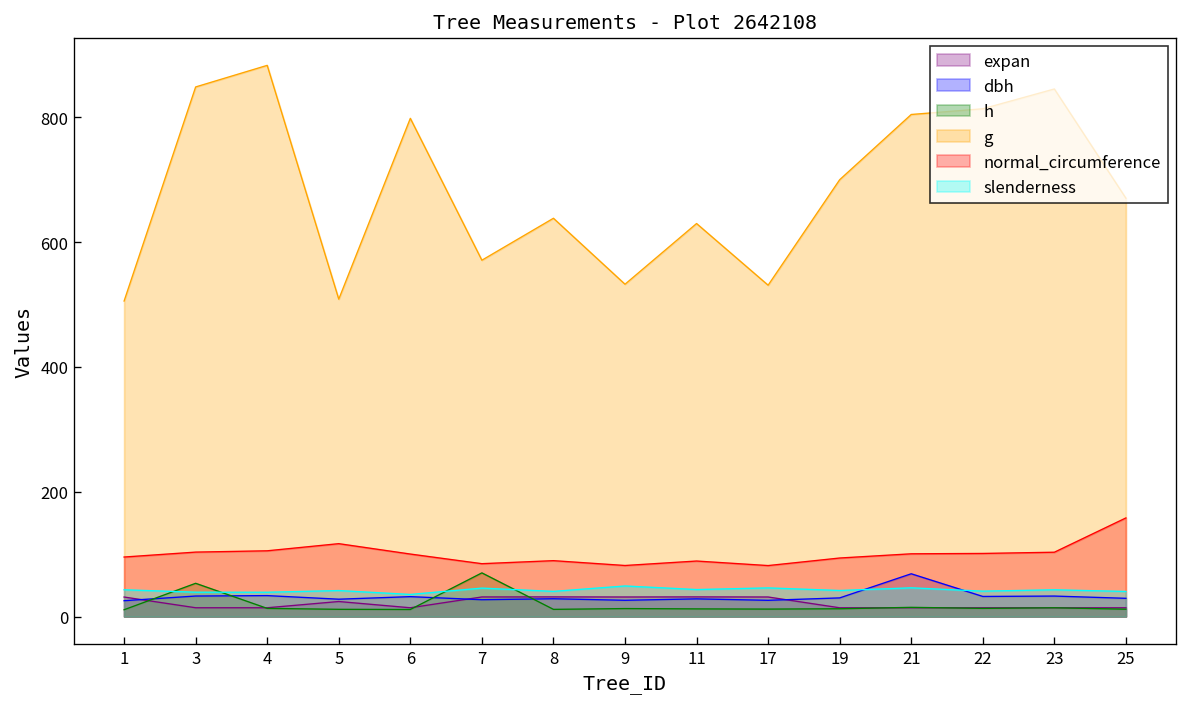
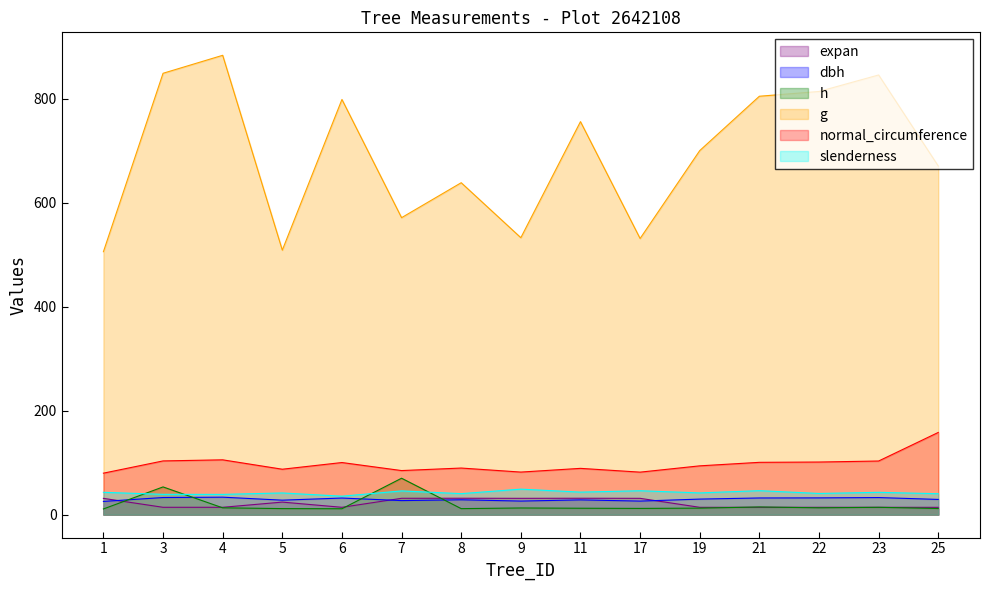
normal_circumference, 1: 100 -> 80
normal_circumference, 5: 120 -> 90
g, 11: 630 -> 760
dbh, 21: 70 -> 30
